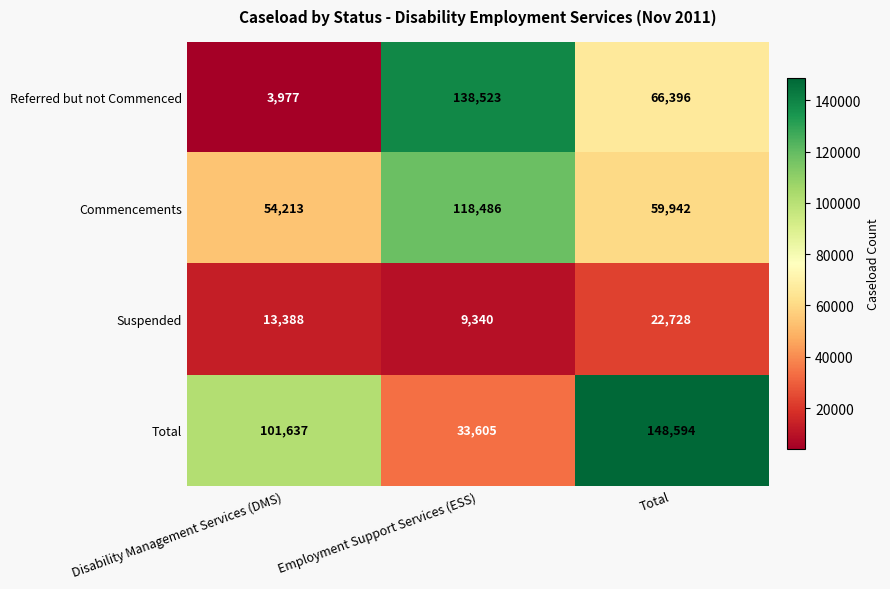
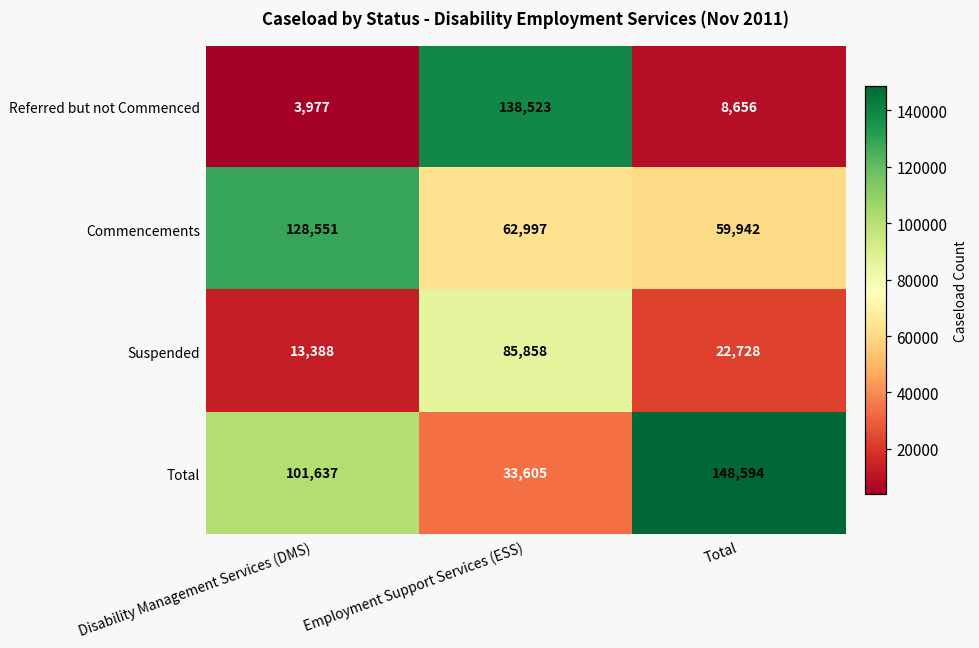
Referred but not Commenced, Total: 66,396 -> 8,656
Commencements, Disability Management Services (DMS): 54,213 -> 128,551
Commencements, Employment Support Services (ESS): 118,486 -> 62,997
Suspended, Employment Support Services (ESS): 9,340 -> 85,858
